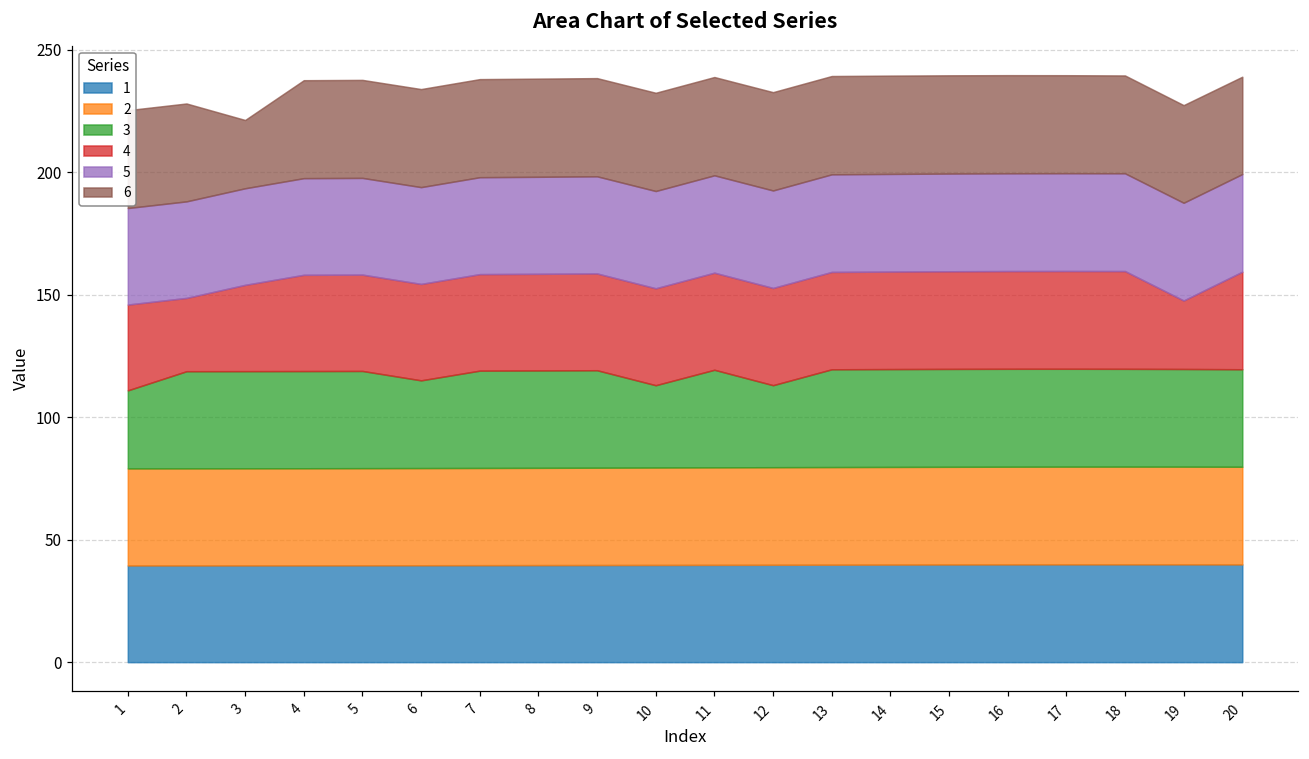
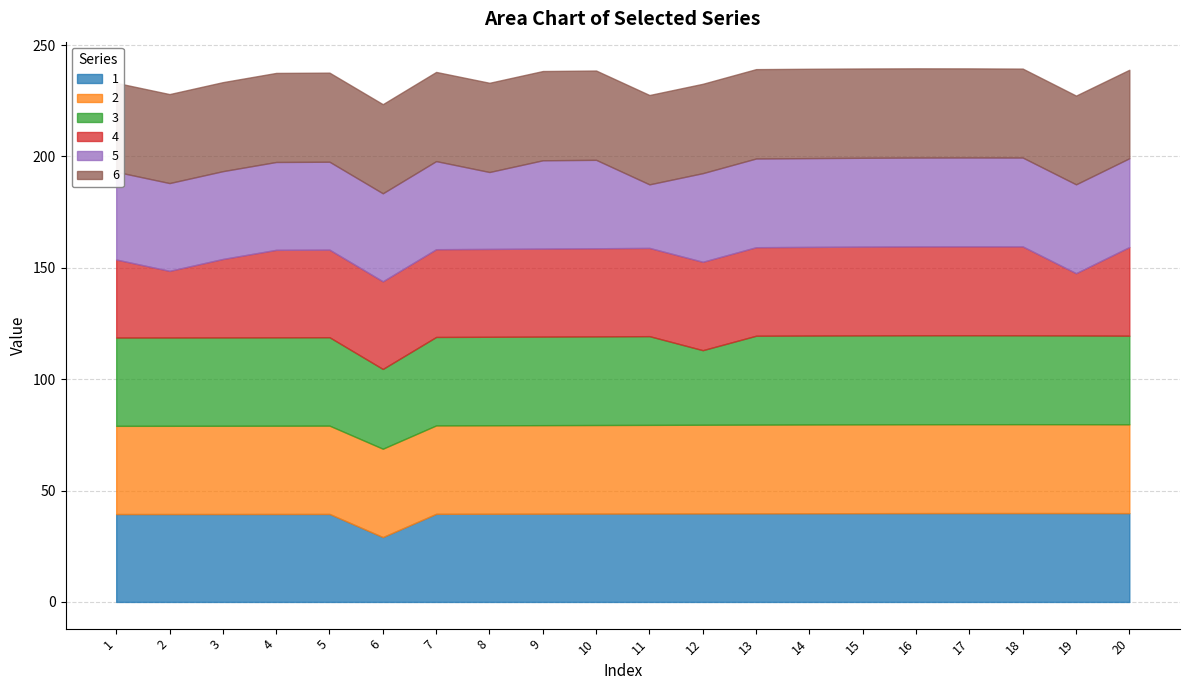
3, 1: 32 -> 40
6, 3: 28 -> 40
1, 6: 40 -> 29
5, 8: 40 -> 35
3, 10: 34 -> 40
5, 11: 40 -> 29
